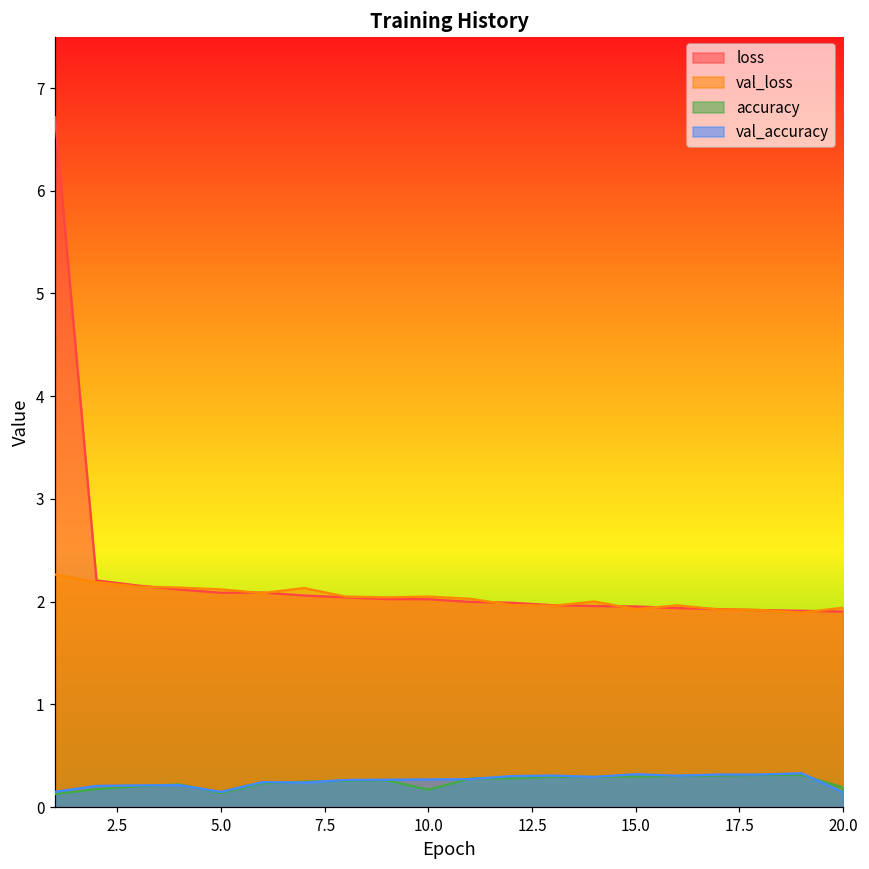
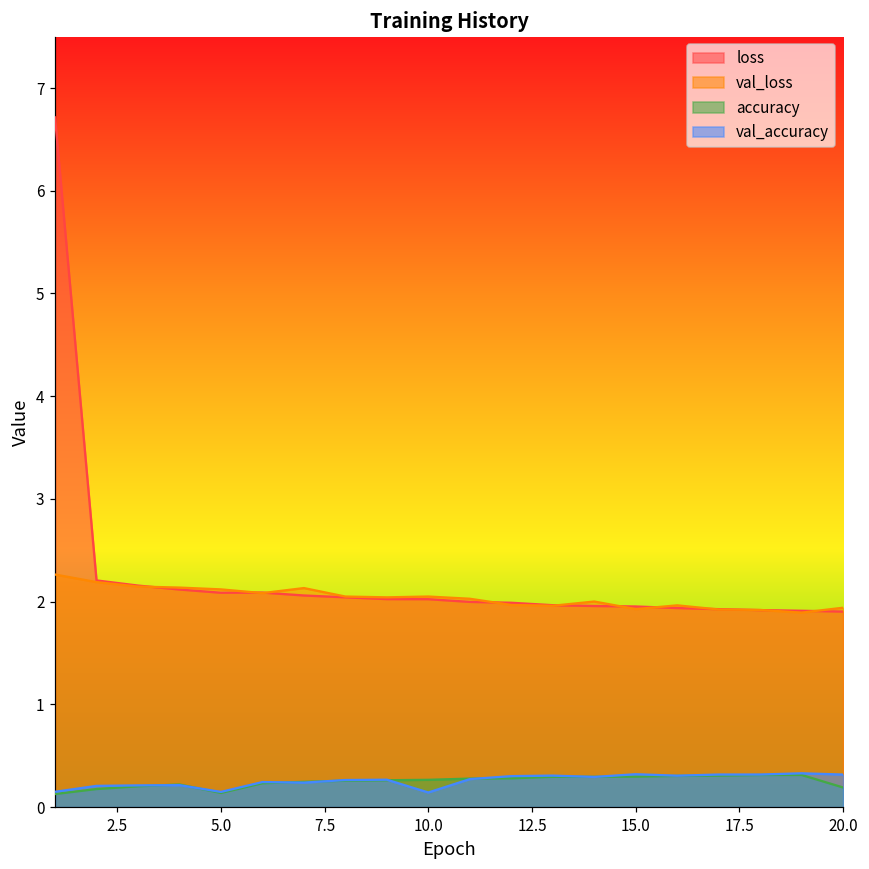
accuracy, 10.0: 0.2 -> 0.3
val_accuracy, 10.0: 0.3 -> 0.1
val_accuracy, 20.0: 0.1 -> 0.3
